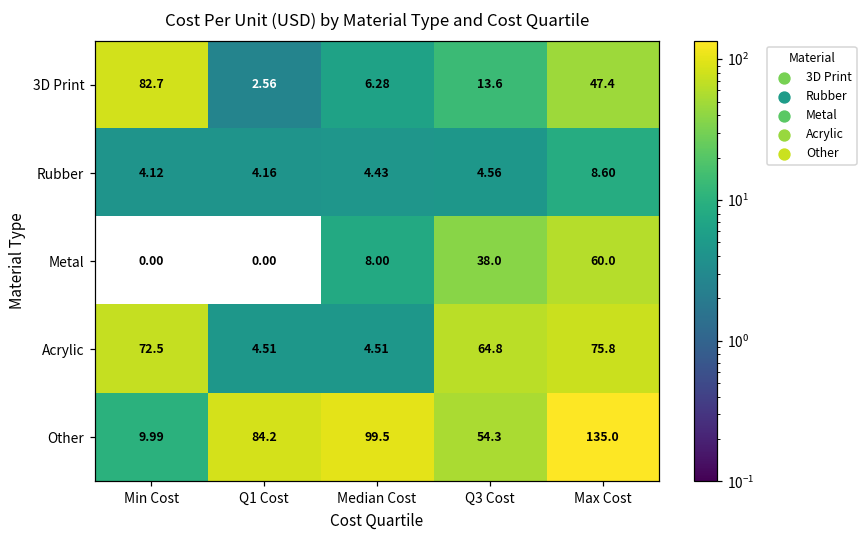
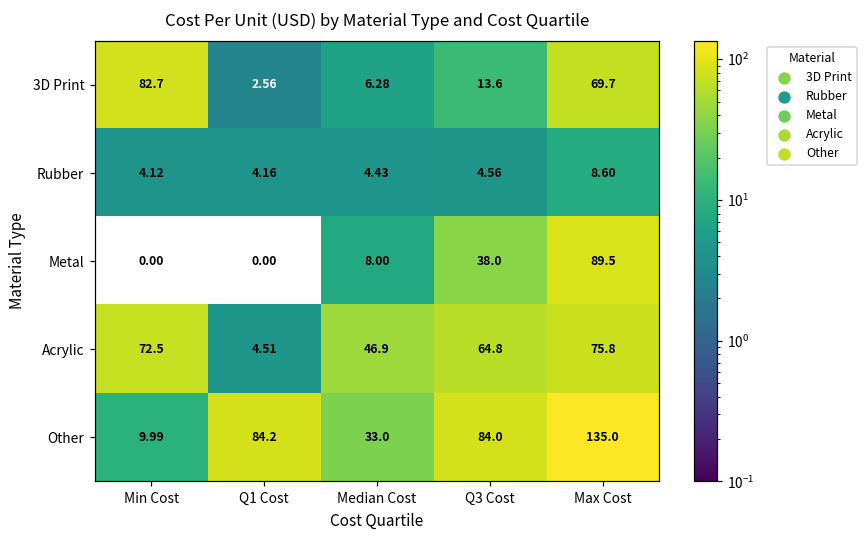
3D Print, Max Cost: 47.4 -> 69.7
Metal, Max Cost: 60.0 -> 89.5
Acrylic, Median Cost: 4.51 -> 46.9
Other, Median Cost: 99.5 -> 33.0
Other, Q3 Cost: 54.3 -> 84.0
